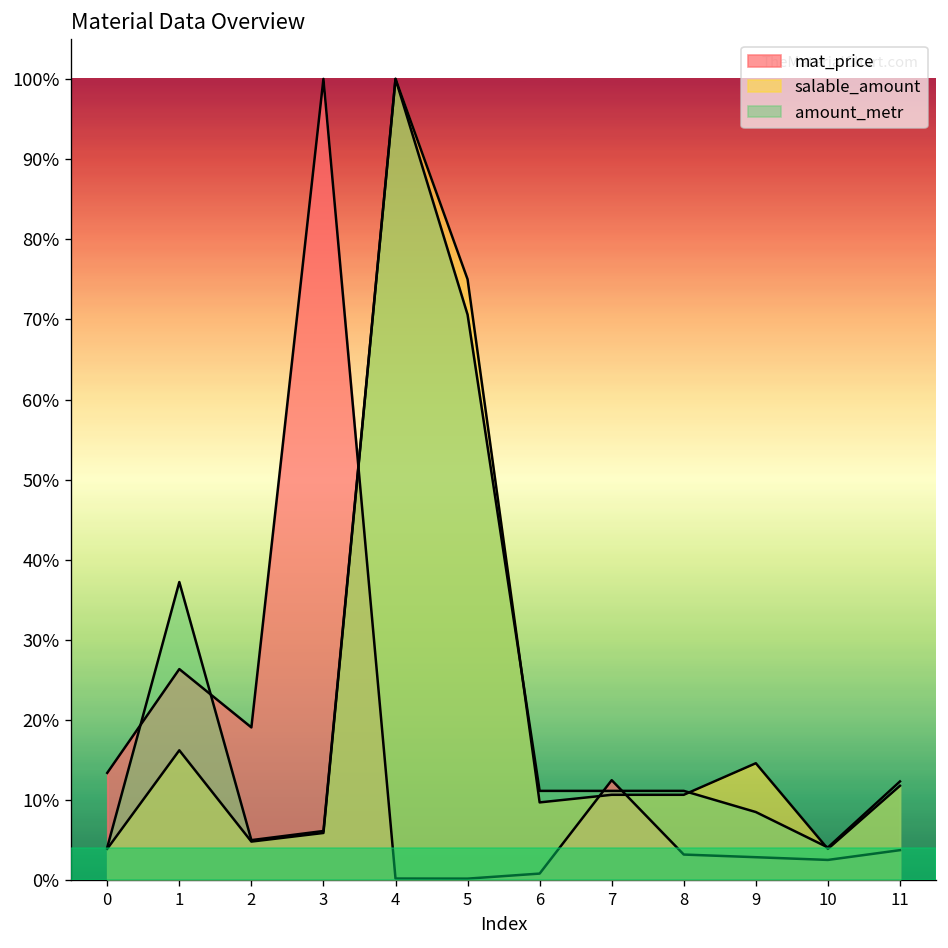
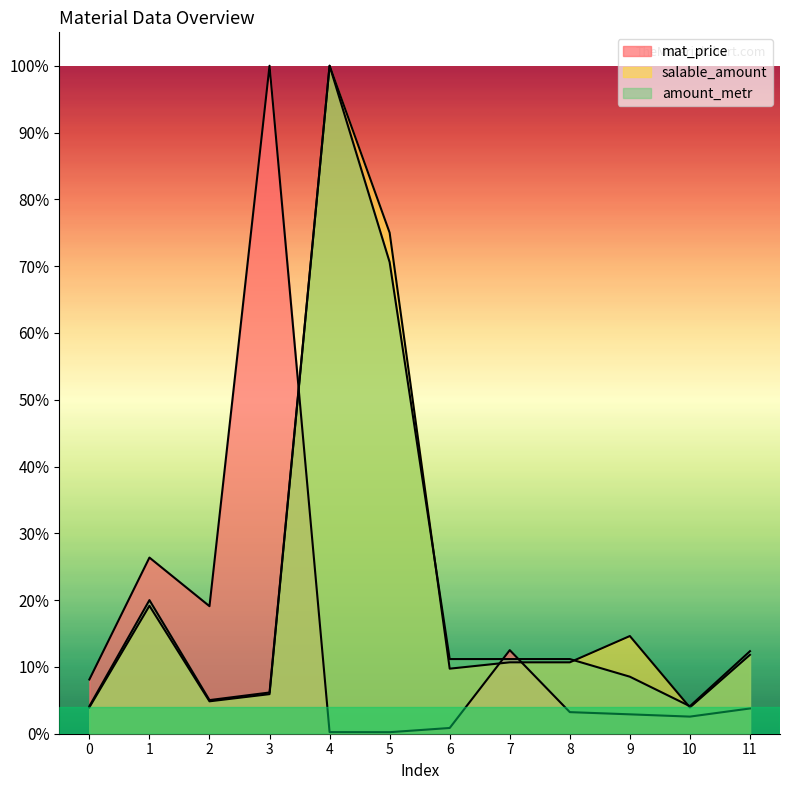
mat_price, 0: 13% -> 8%
salable_amount, 1: 16% -> 19%
amount_metr, 1: 37% -> 20%
